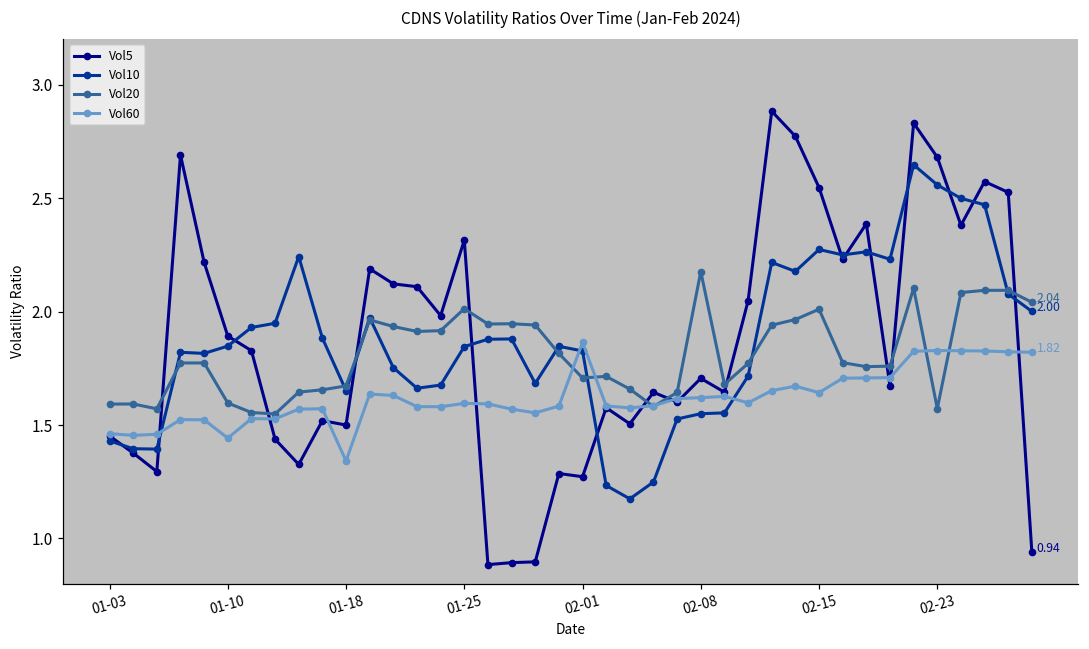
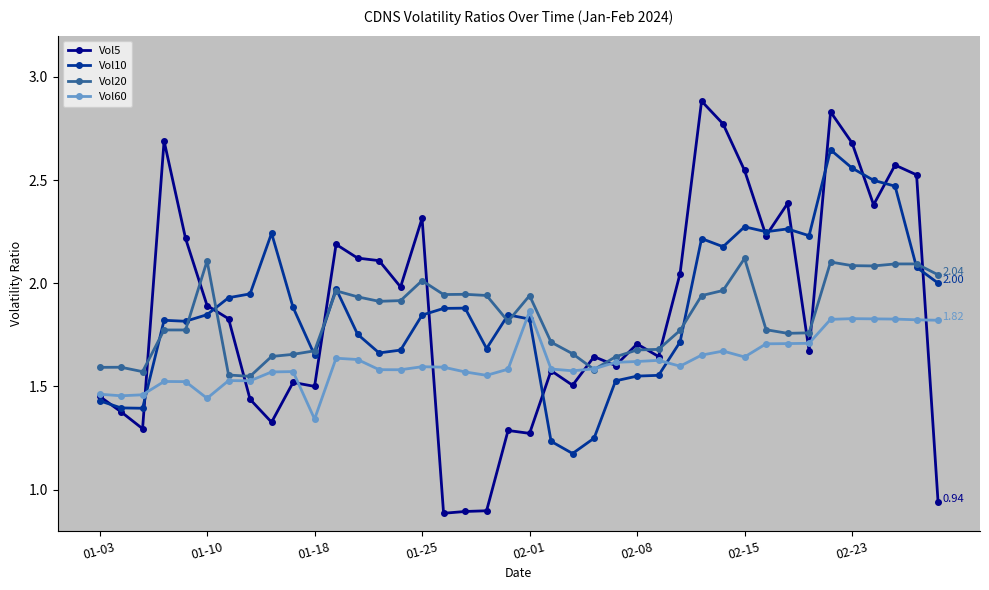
Vol20, 01-10: 1.60 -> 2.11
Vol20, 02-01: 1.71 -> 1.94
Vol20, 02-08: 2.18 -> 1.68
Vol20, 02-15: 2.01 -> 2.12
Vol20, 02-23: 1.57 -> 2.09
